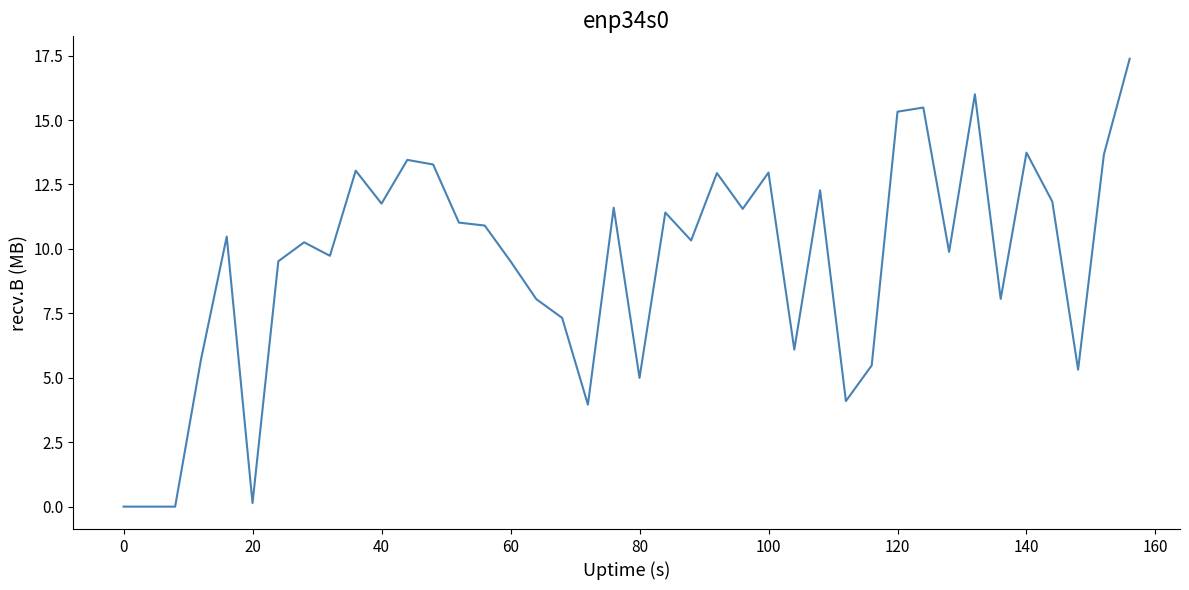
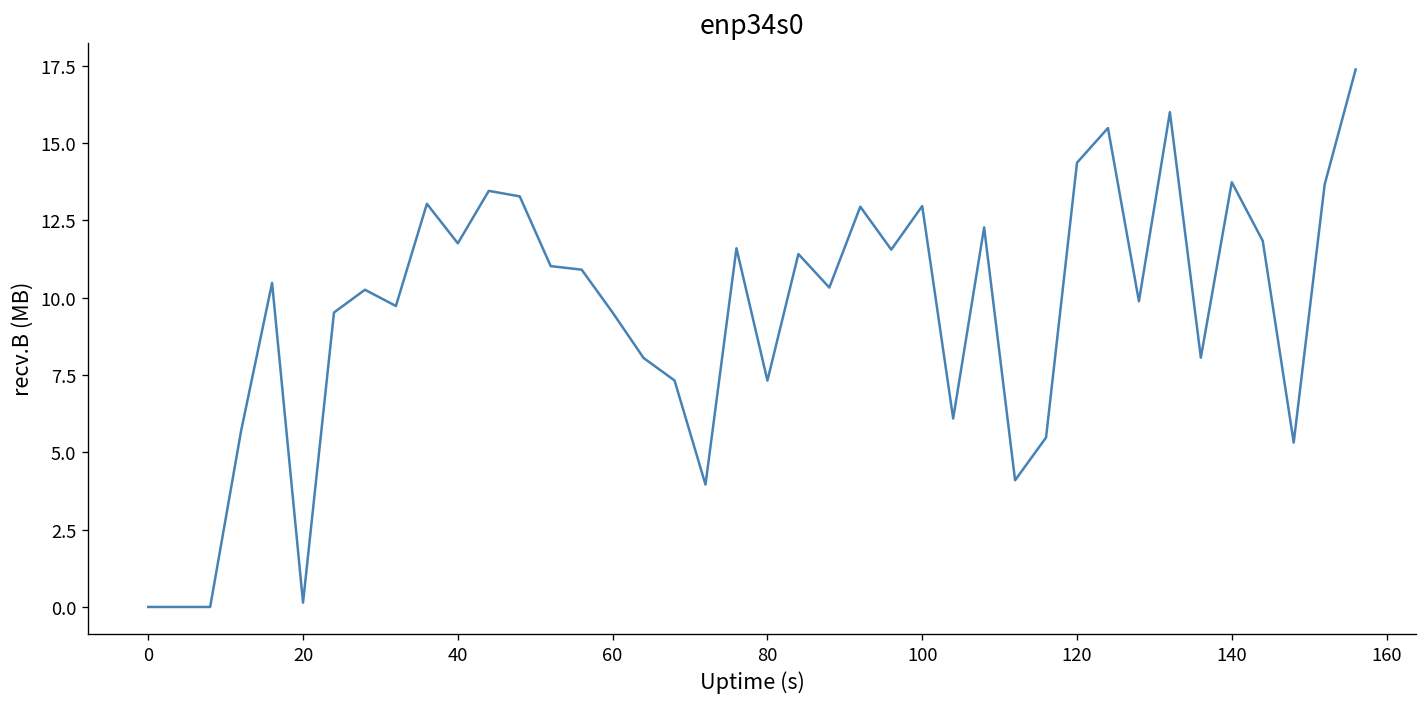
80: 5.0 -> 7.3
120: 15.3 -> 14.4
